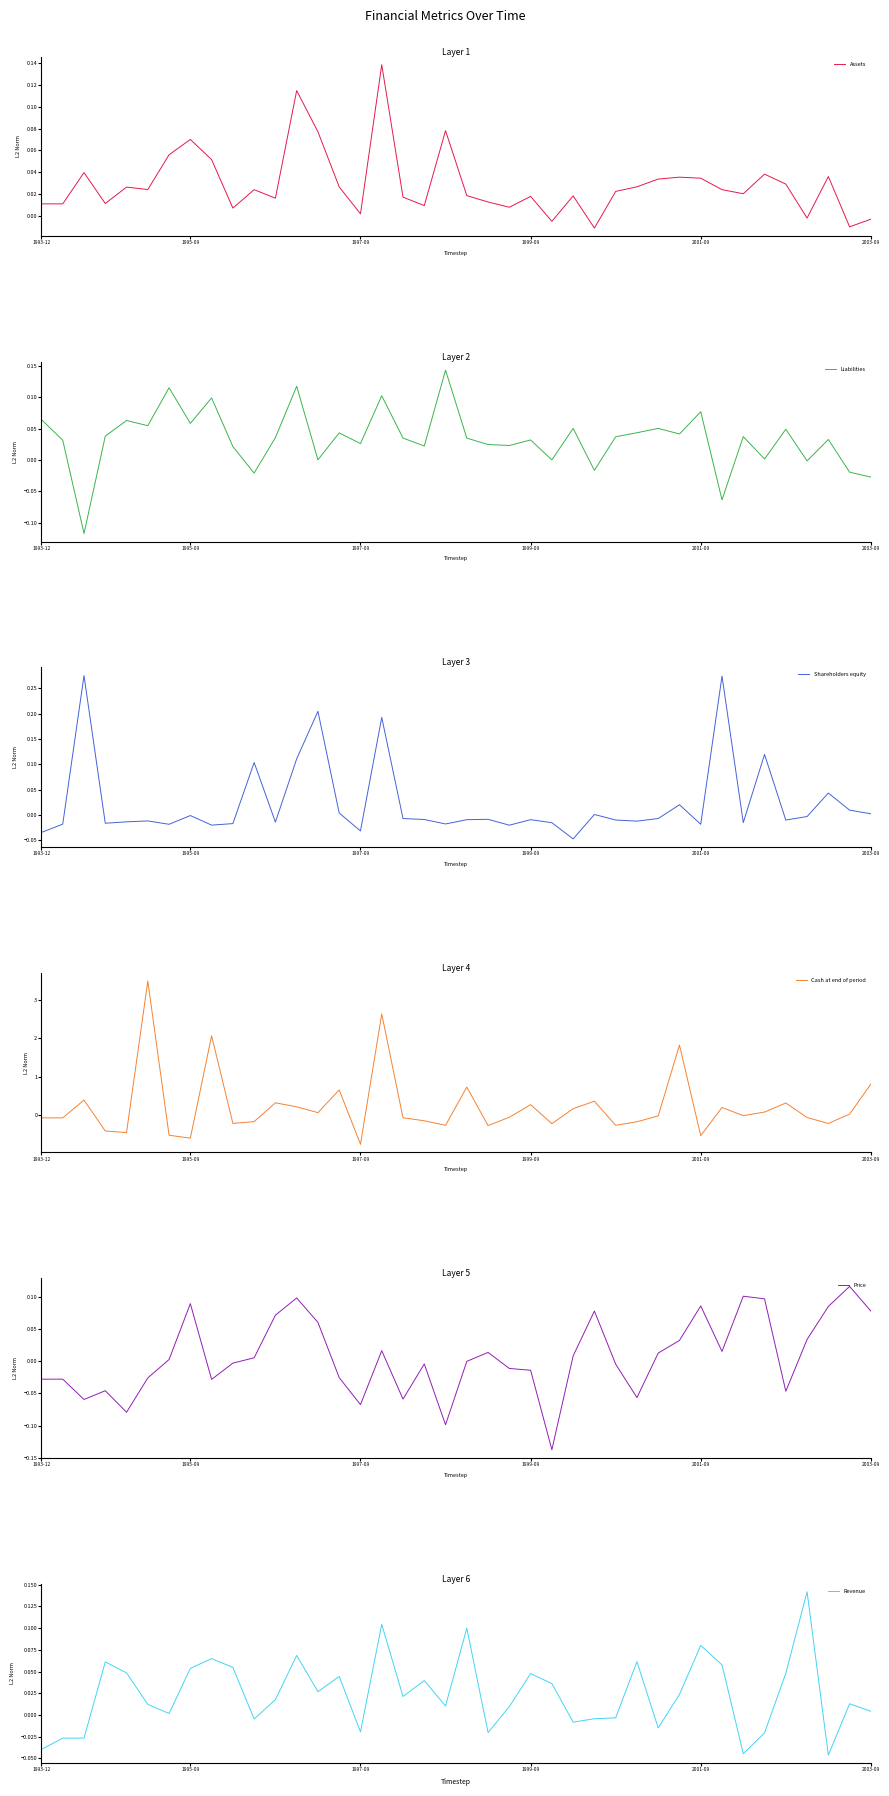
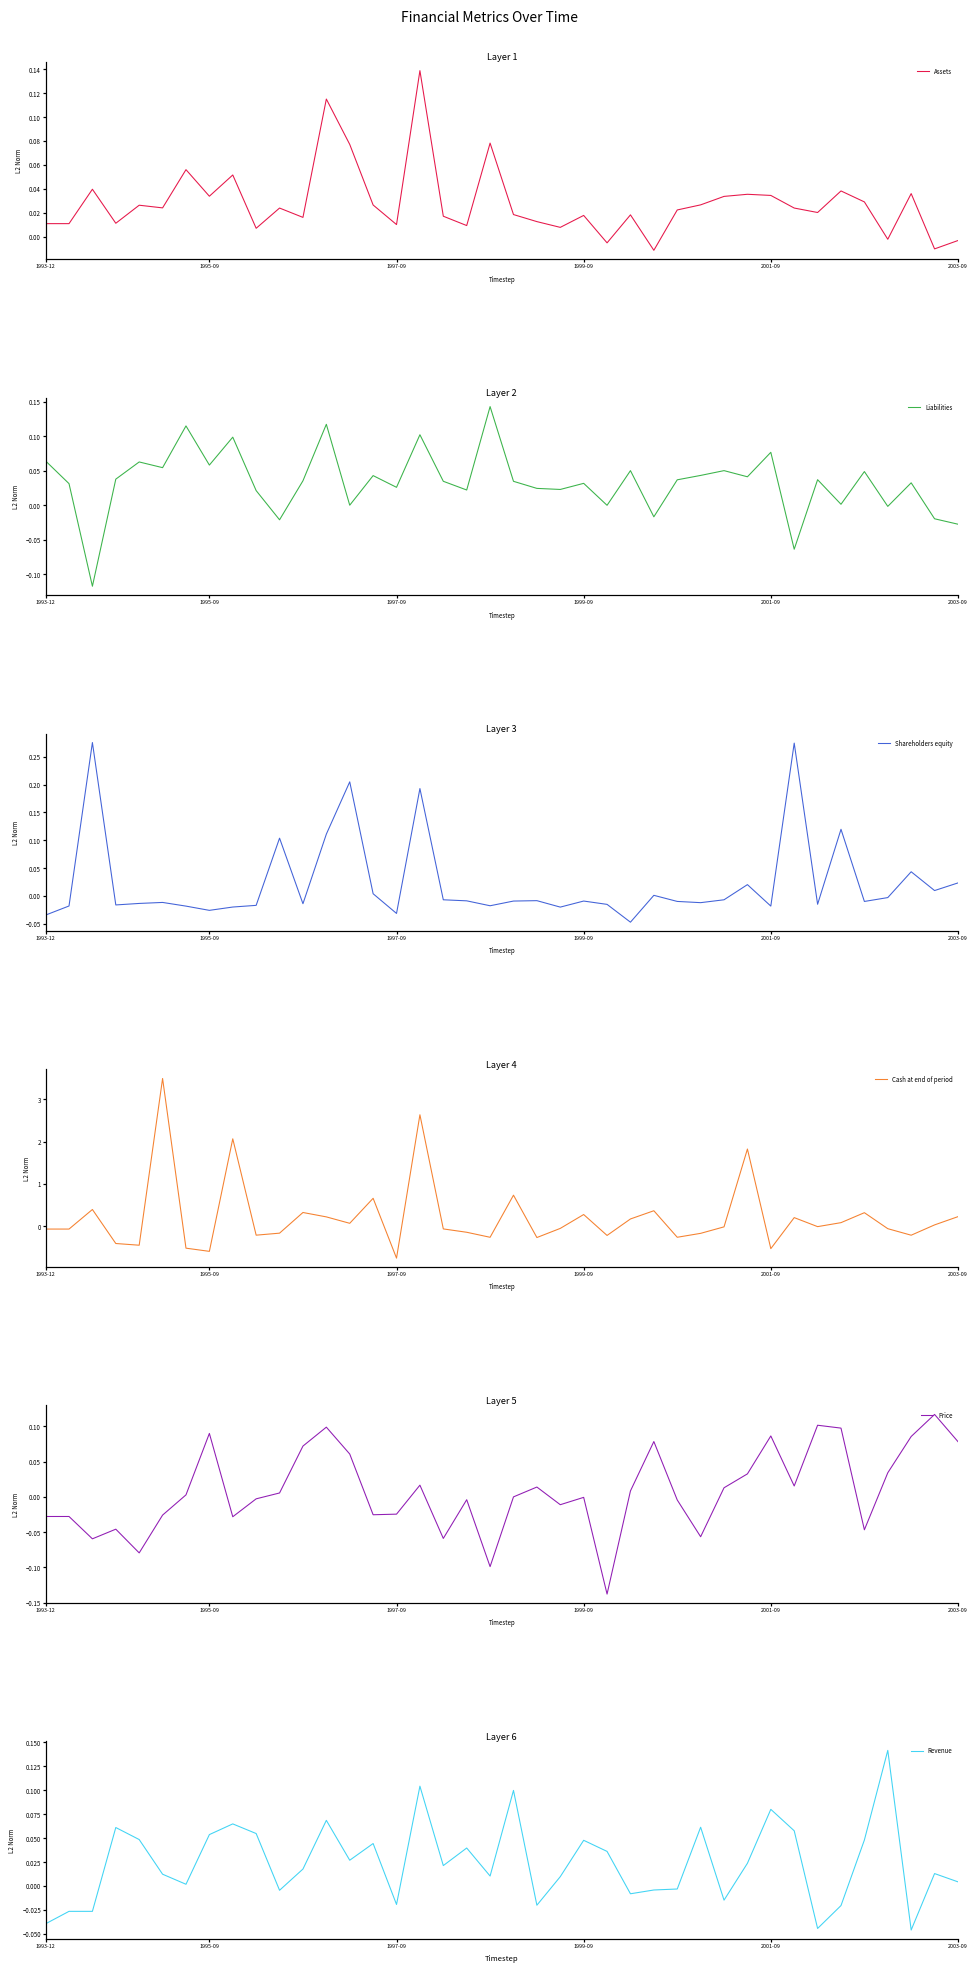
Layer 1, 1995-09: 0.070 -> 0.034
Layer 1, 1997-09: 0.002 -> 0.010
Layer 3, 1995-09: 0.00 -> -0.03
Layer 3, 2003-09: 0.00 -> 0.02
Layer 4, 2003-09: 0.8 -> 0.2
Layer 5, 1997-09: -0.07 -> -0.02
Layer 5, 1999-09: -0.01 -> 0.00
